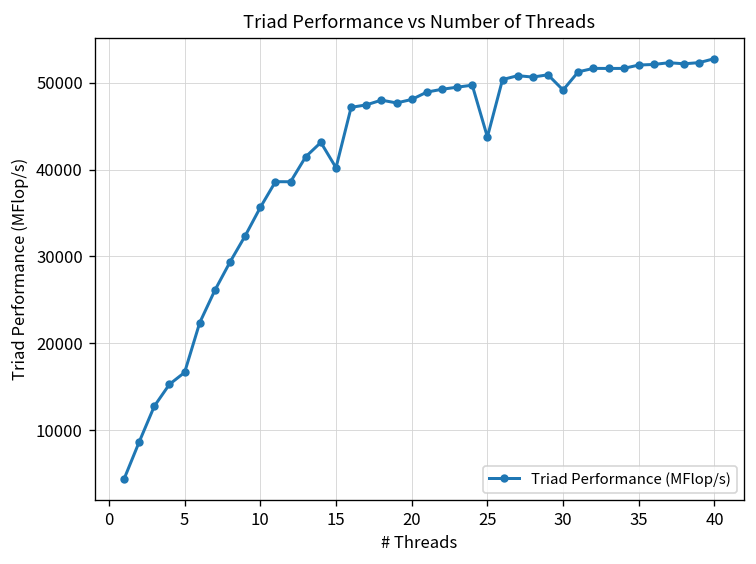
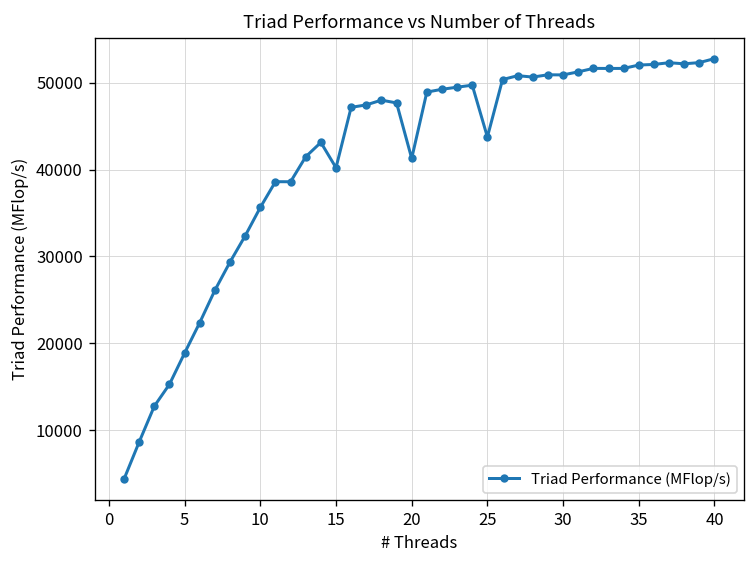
5: 17000 -> 19000
20: 48000 -> 41000
30: 49000 -> 51000
